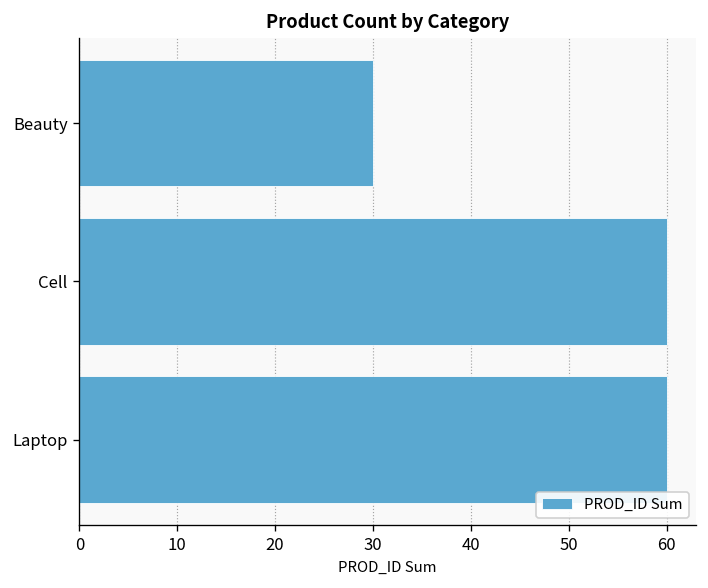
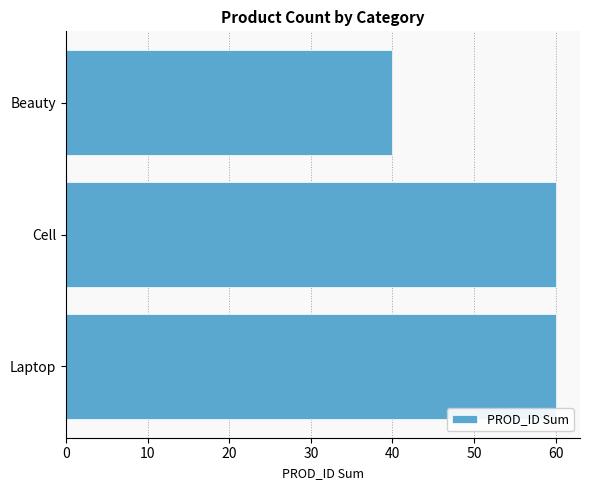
Beauty: 30 -> 40
